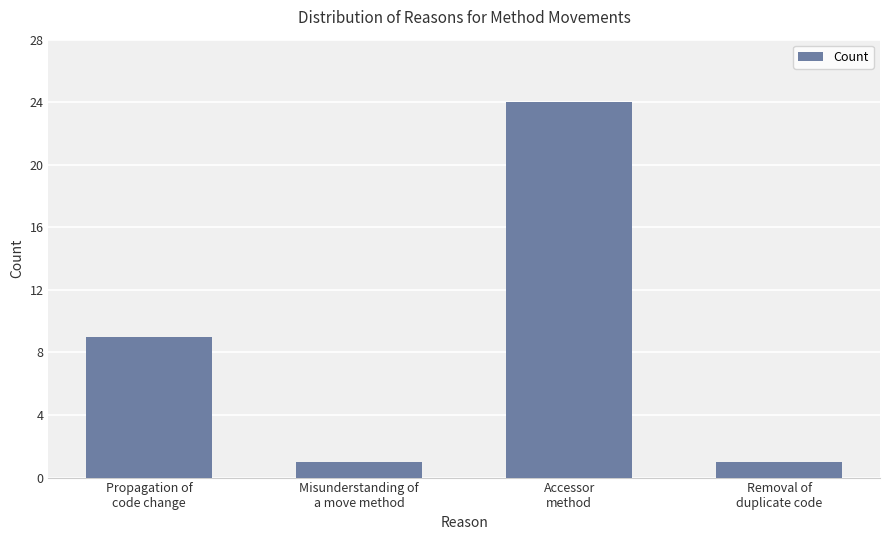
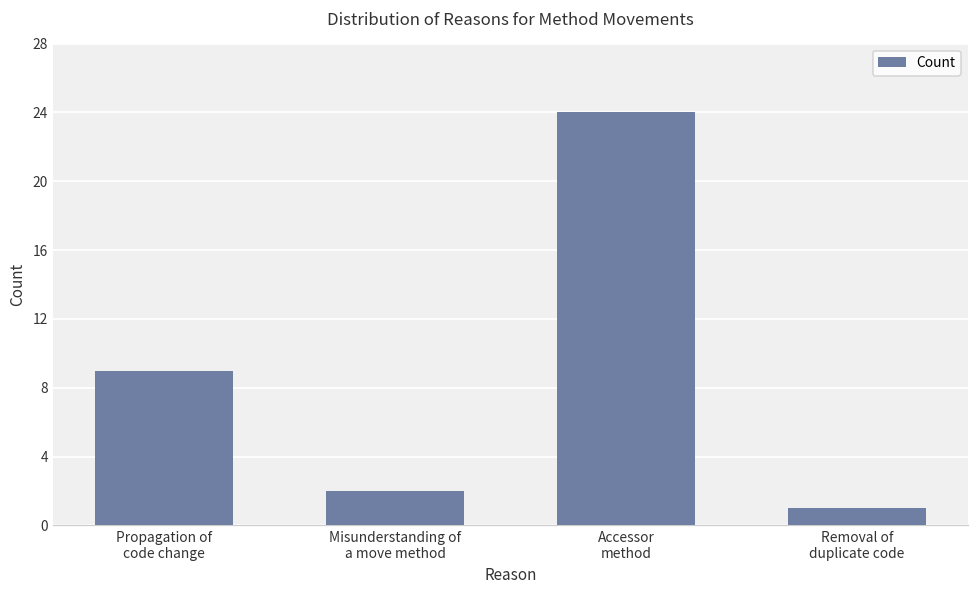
Misunderstanding of a move method: 1 -> 2
